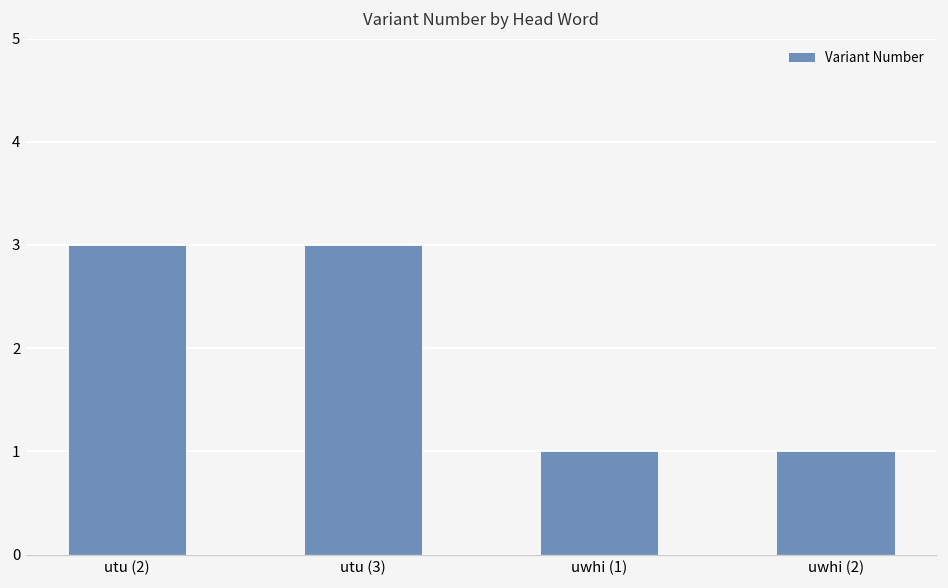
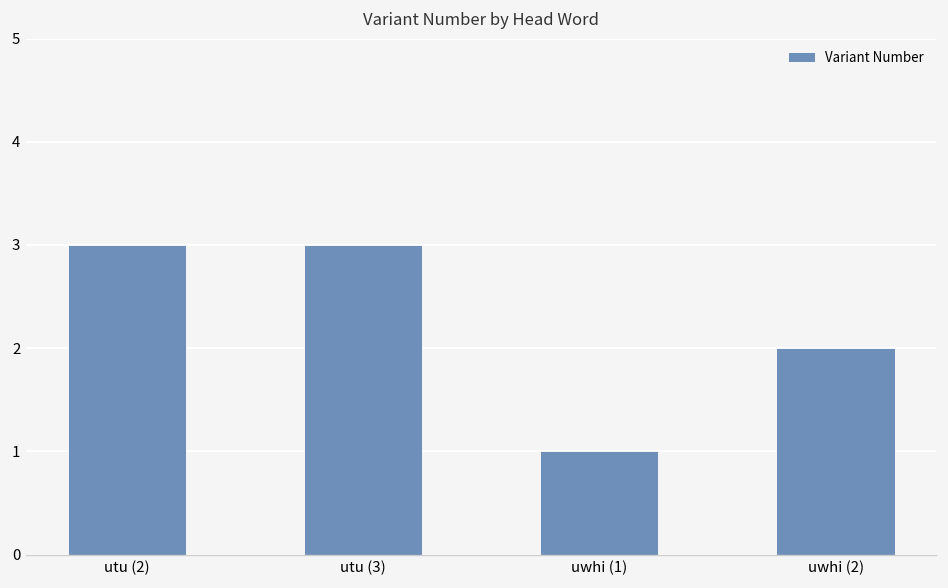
uwhi (2): 1 -> 2
